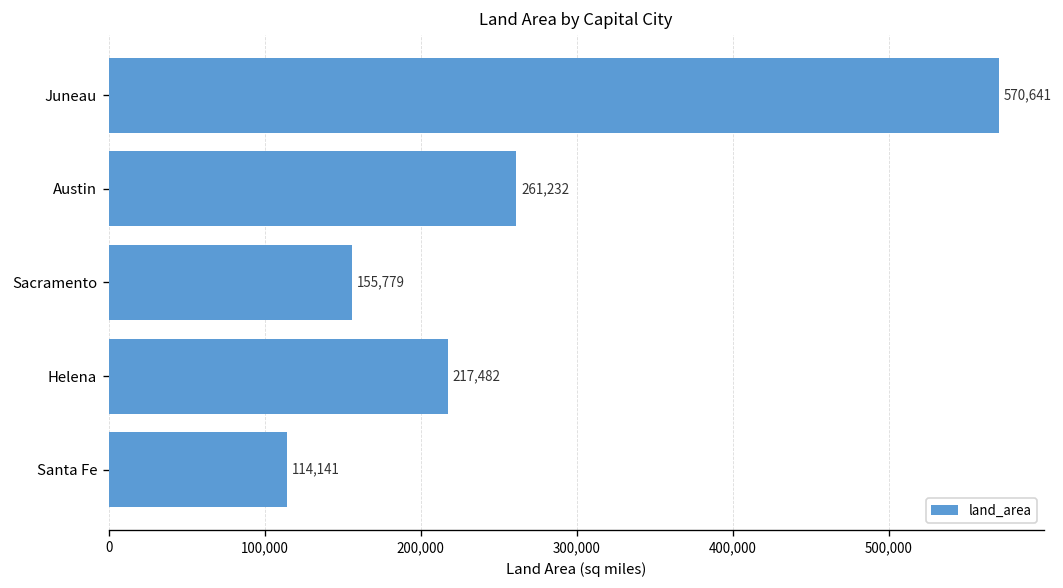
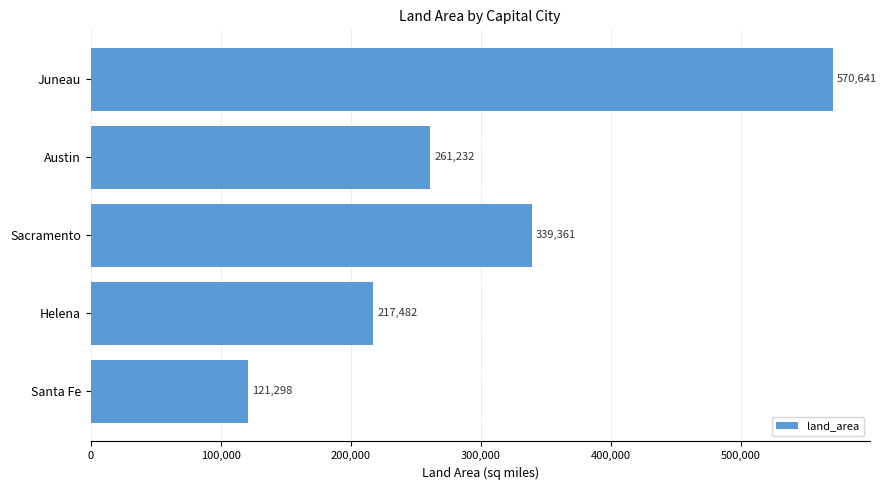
Sacramento: 155,779 -> 339,361
Santa Fe: 114,141 -> 121,298
